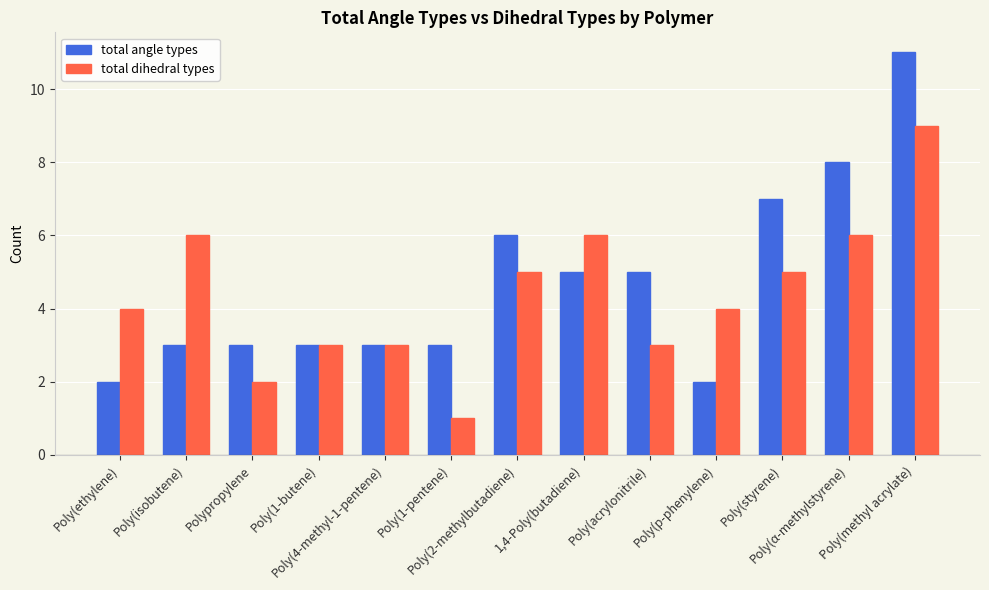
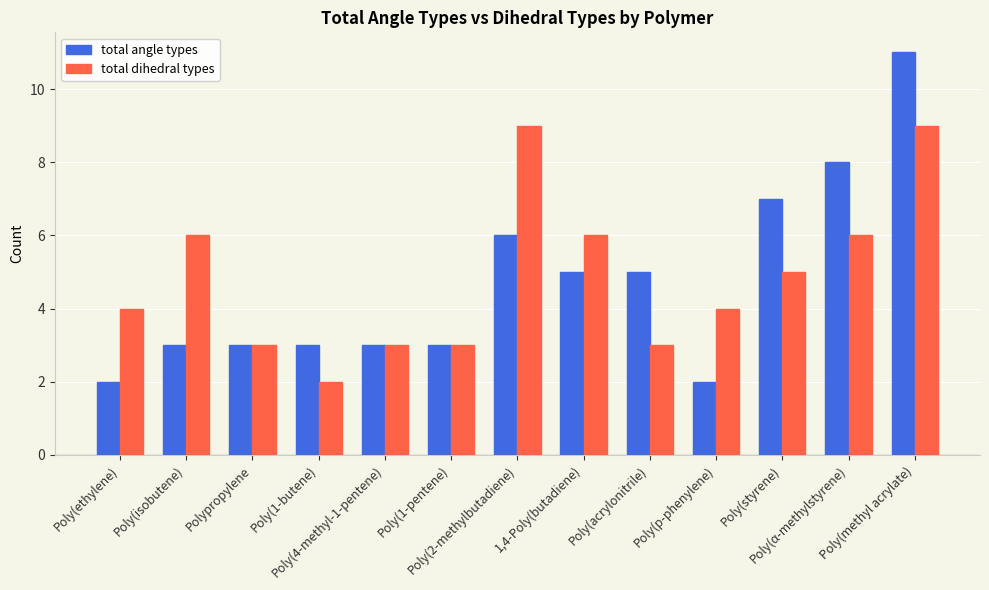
total dihedral types, Polypropylene: 2 -> 3
total dihedral types, Poly(1-butene): 3 -> 2
total dihedral types, Poly(1-pentene): 1 -> 3
total dihedral types, Poly(2-methylbutadiene): 5 -> 9
